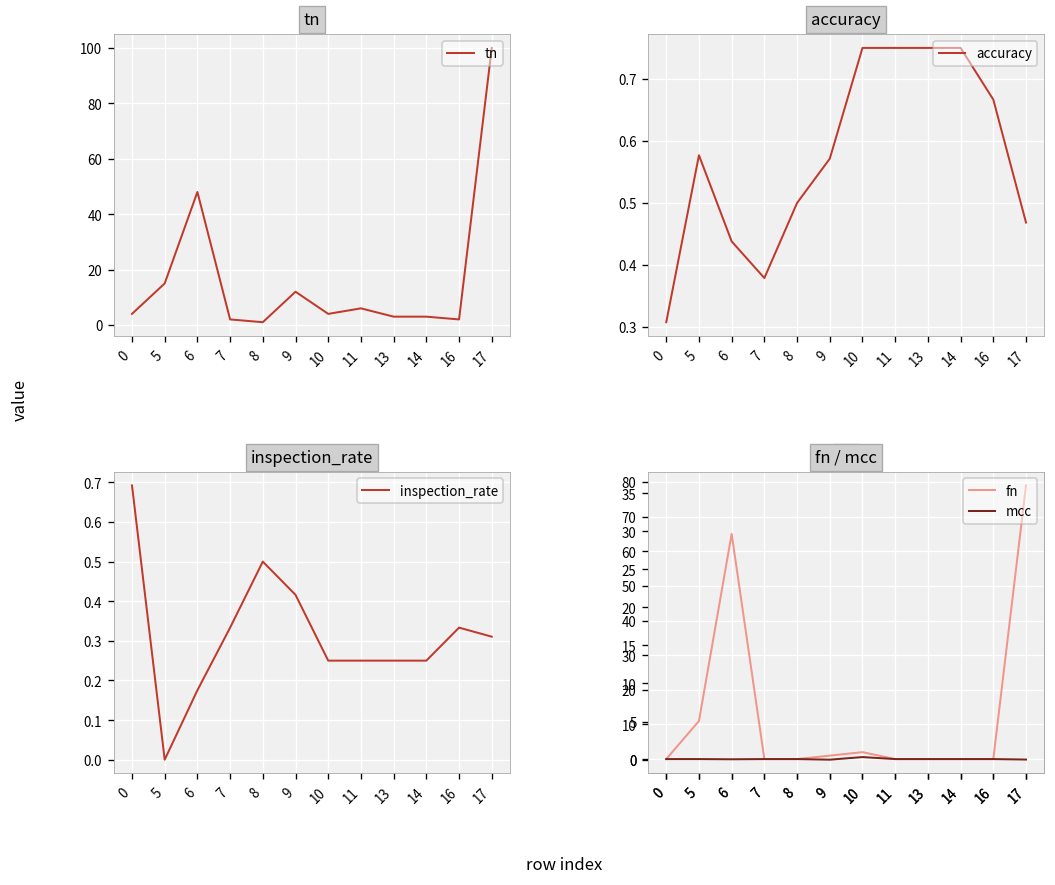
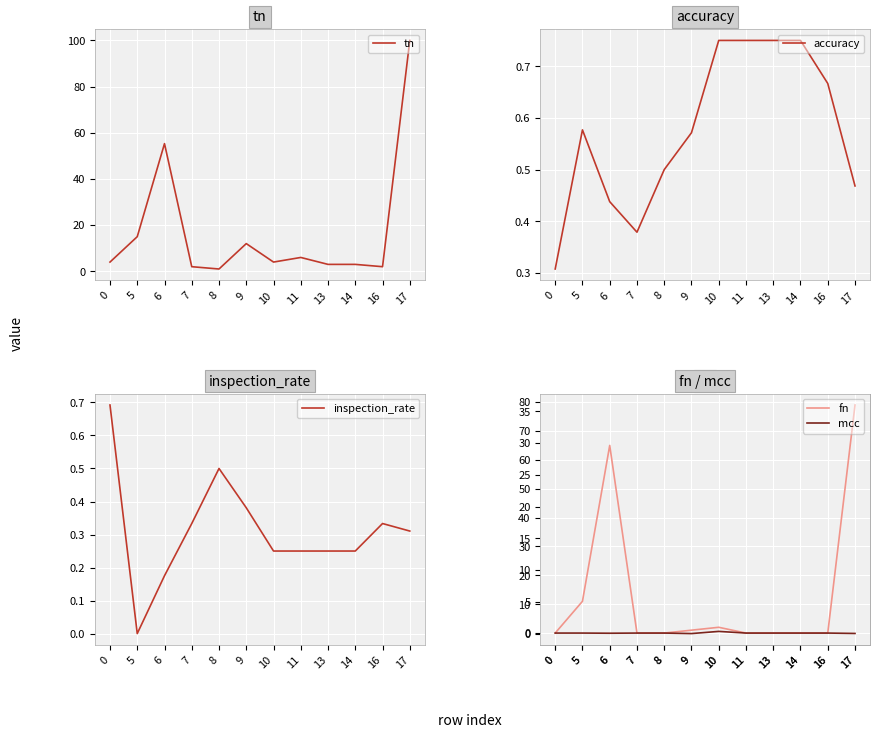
tn, 6: 48 -> 55
inspection_rate, 9: 0.42 -> 0.38
